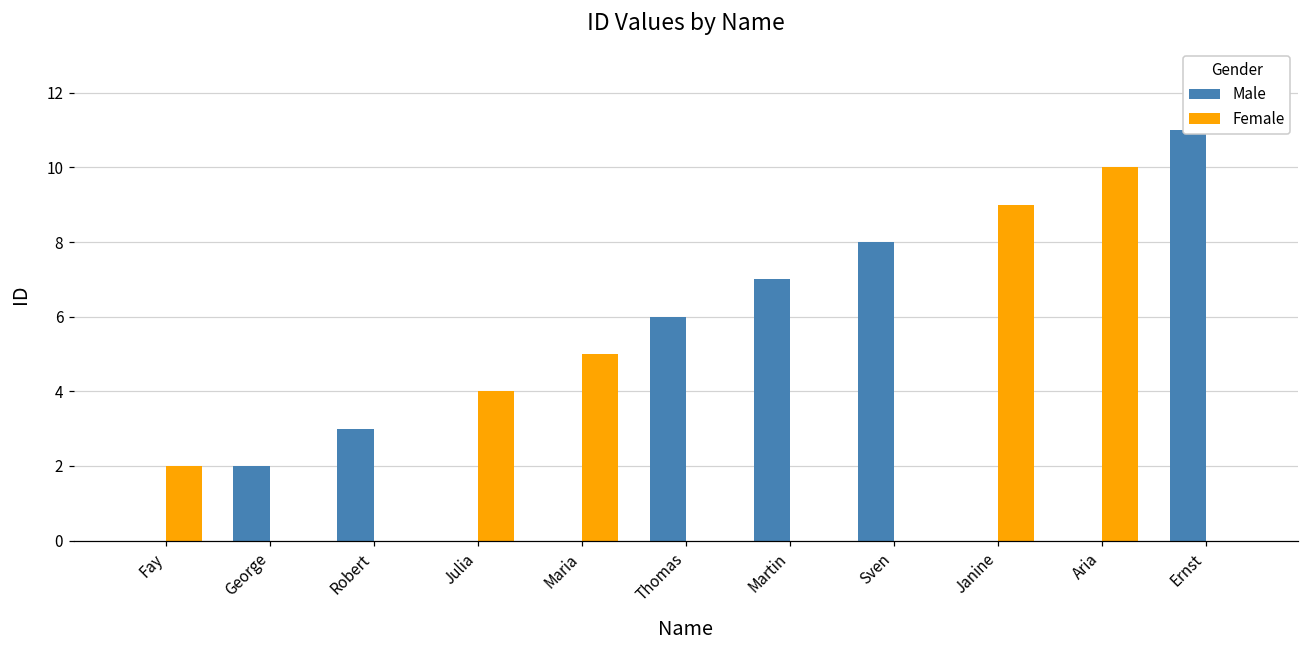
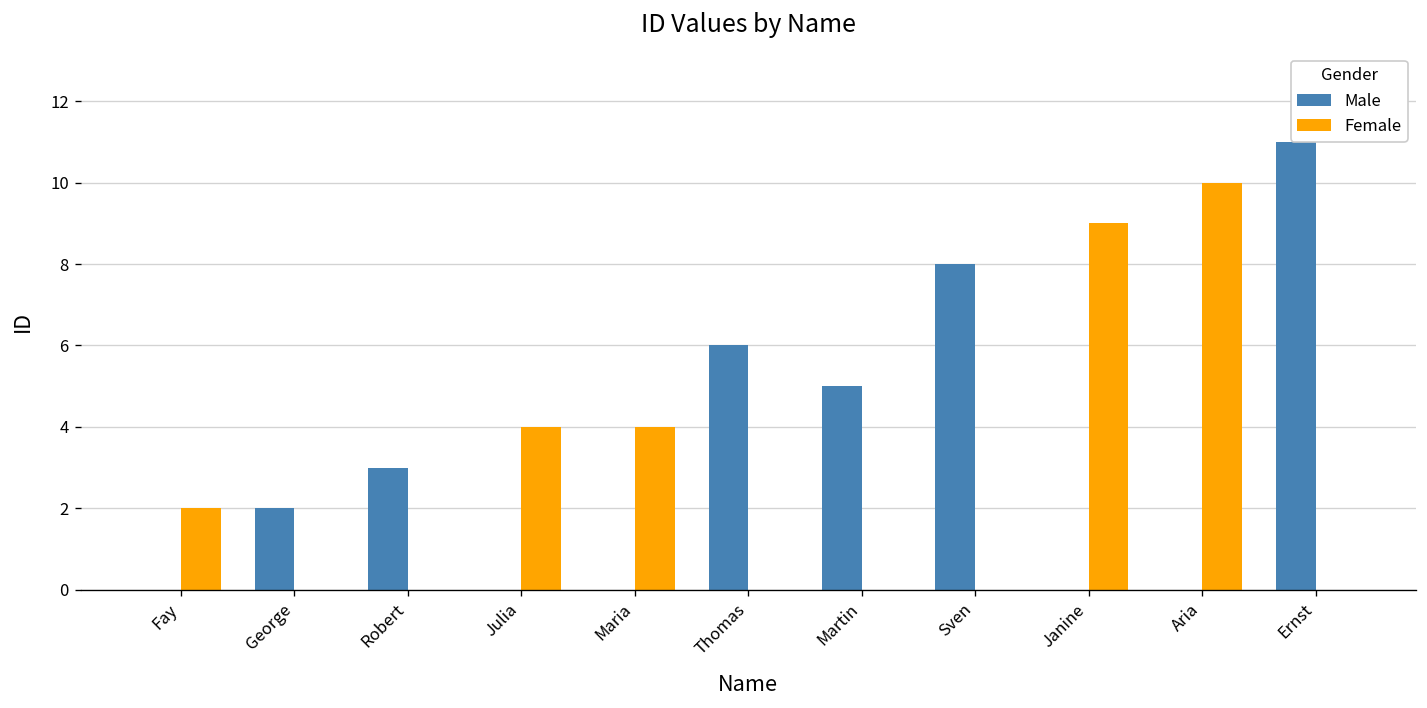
Female, Maria: 5 -> 4
Male, Martin: 7 -> 5
